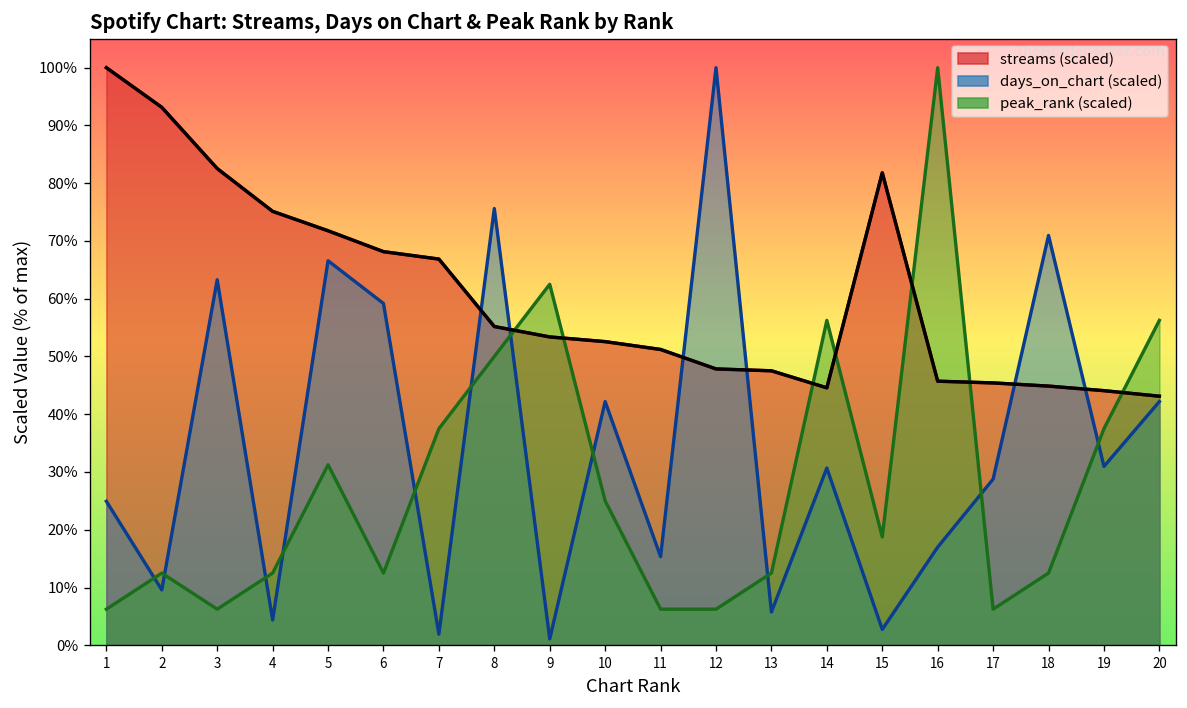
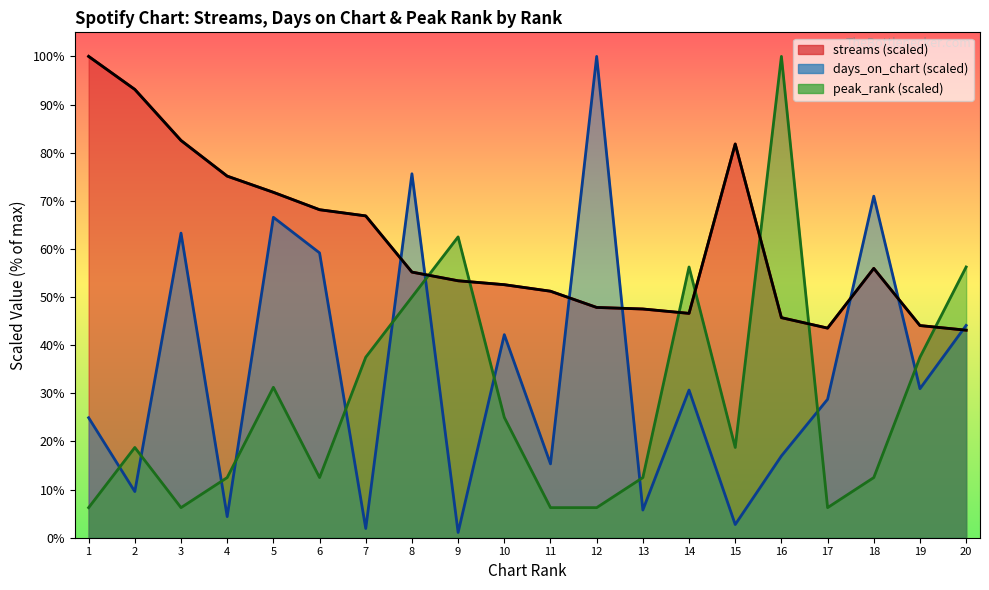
peak_rank (scaled), 2: 13% -> 19%
streams (scaled), 14: 45% -> 47%
streams (scaled), 17: 45% -> 44%
streams (scaled), 18: 45% -> 56%
days_on_chart (scaled), 20: 42% -> 44%
